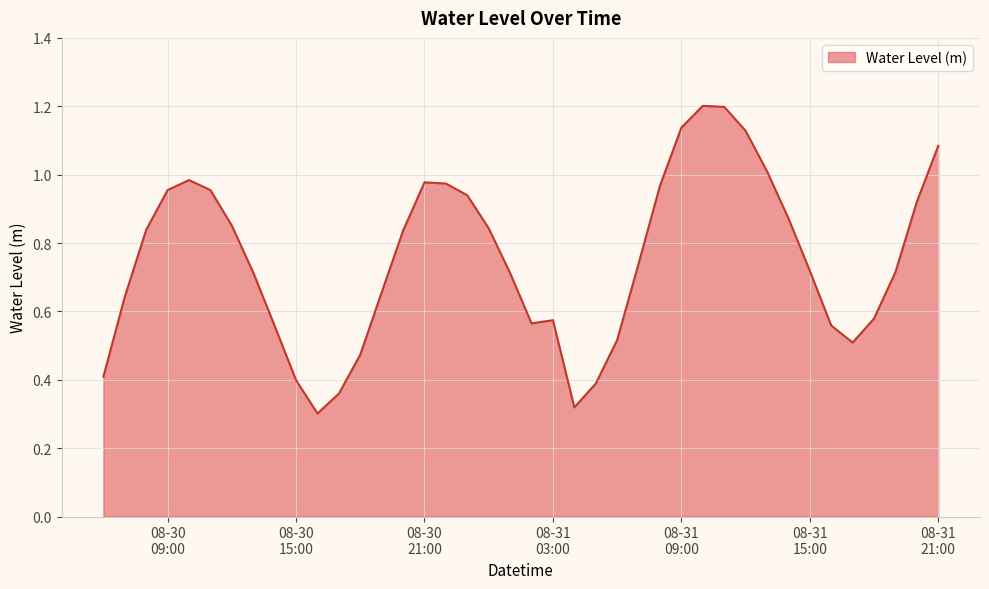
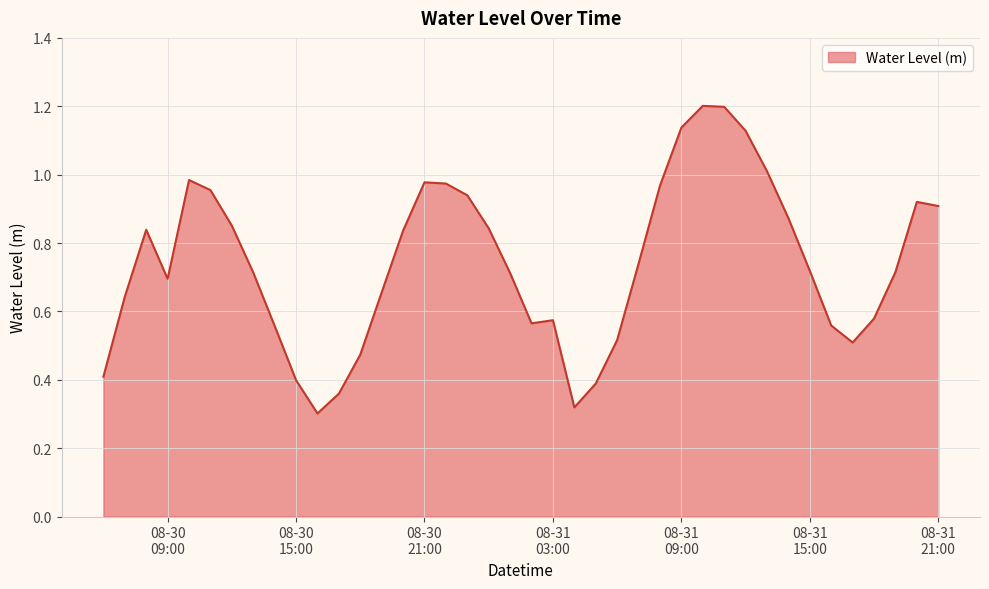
08-30 09:00: 0.95 -> 0.70
08-31 21:00: 1.08 -> 0.91
